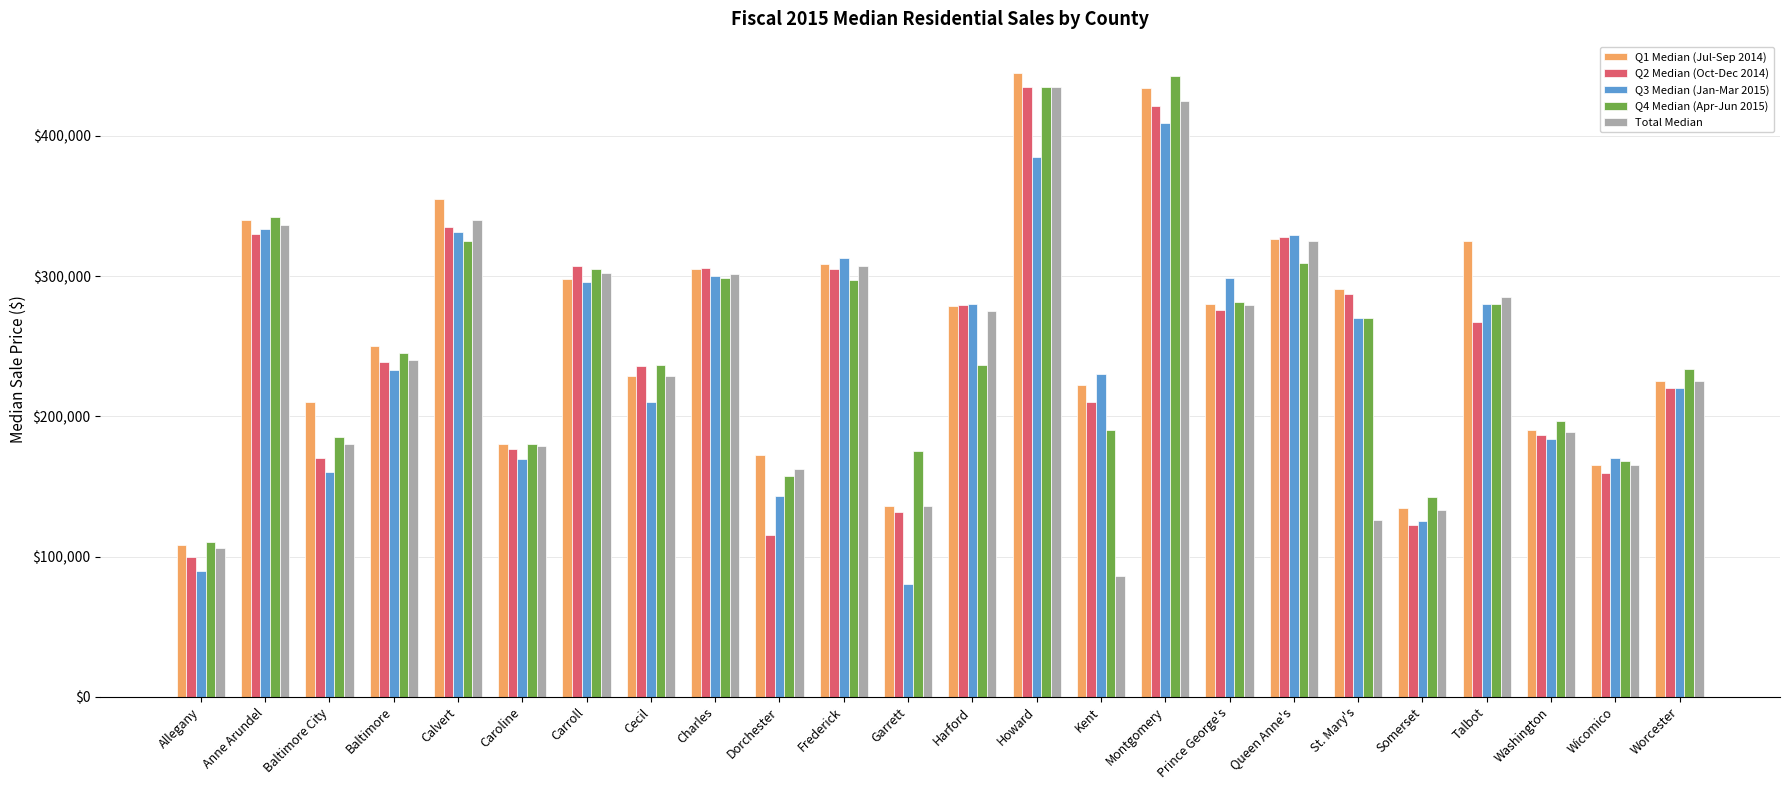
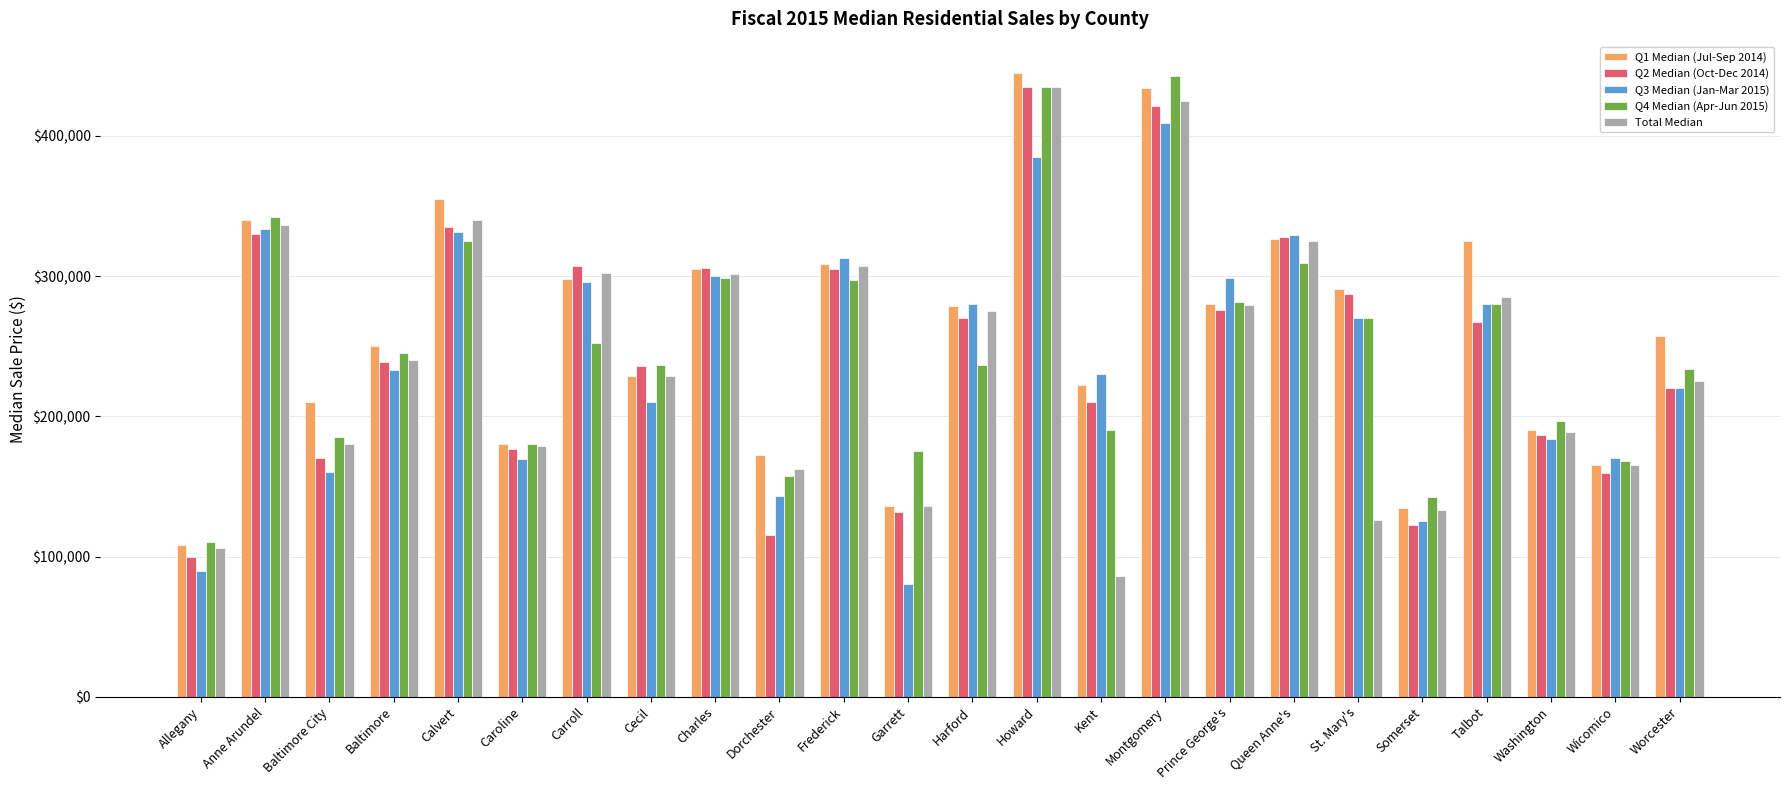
Q4 Median (Apr-Jun 2015), Carroll: $305,000 -> $253,000
Q2 Median (Oct-Dec 2014), Harford: $279,000 -> $270,000
Q1 Median (Jul-Sep 2014), Worcester: $225,000 -> $257,000
